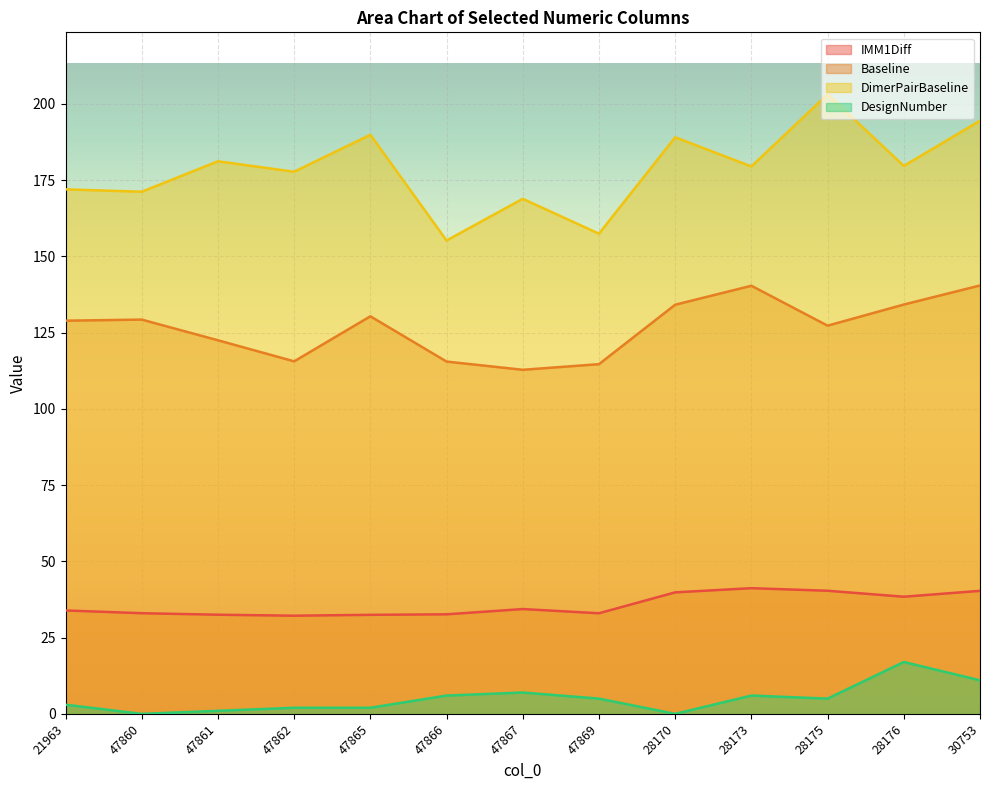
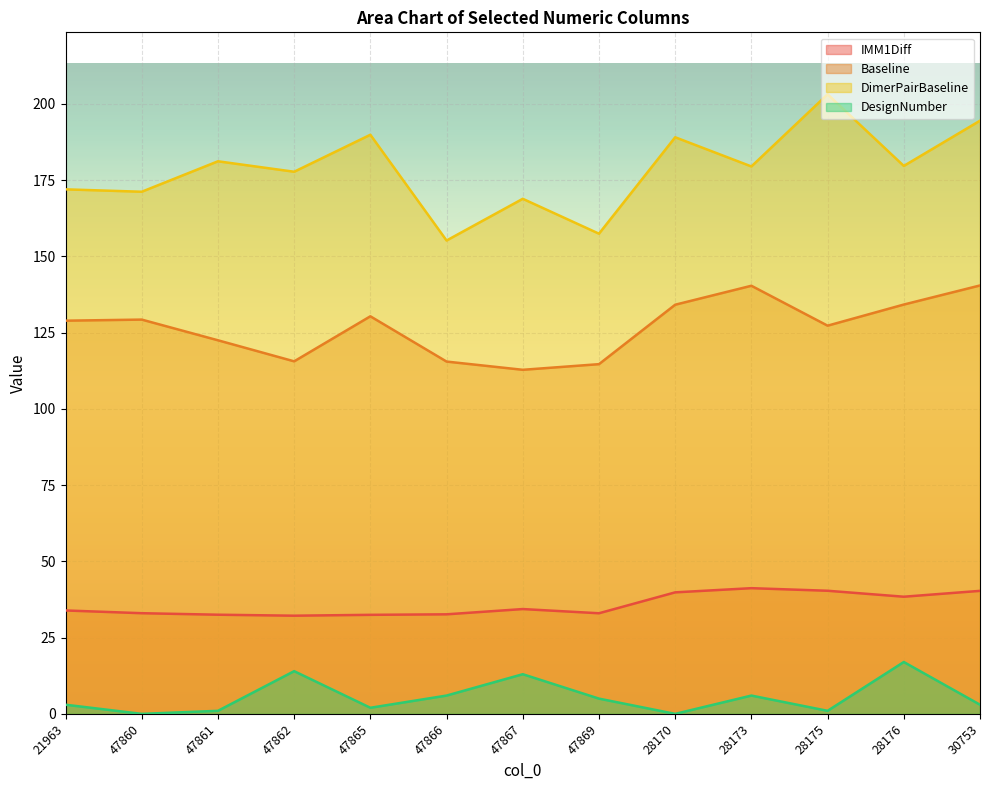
DesignNumber, 47862: 2 -> 14
DesignNumber, 47867: 7 -> 13
DesignNumber, 28175: 5 -> 1
DesignNumber, 30753: 11 -> 3
